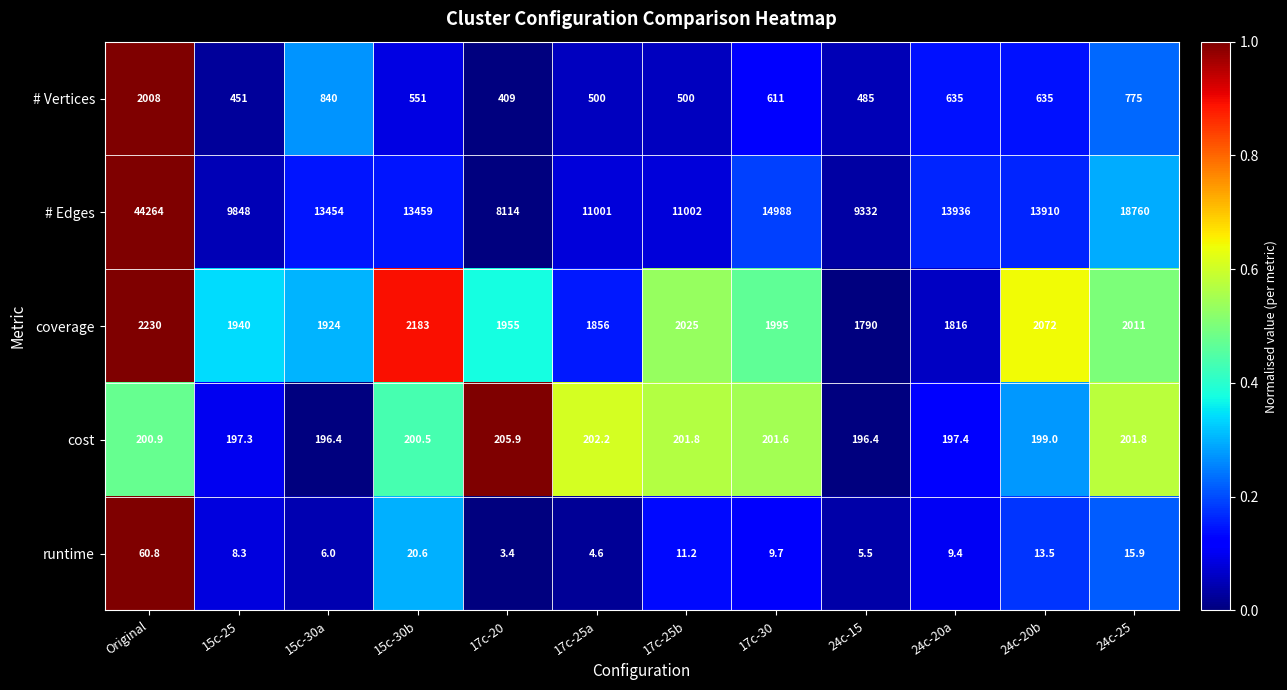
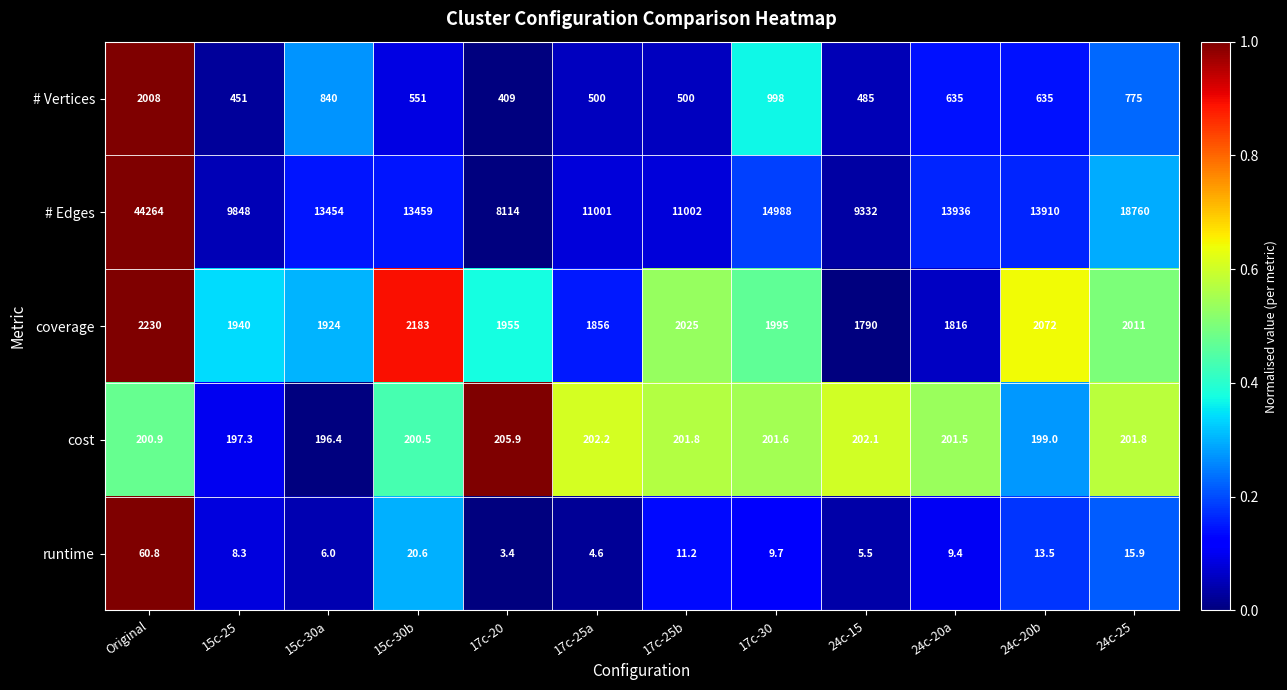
# Vertices, 17c-30: 611 -> 998
cost, 24c-15: 196.4 -> 202.1
cost, 24c-20a: 197.4 -> 201.5
